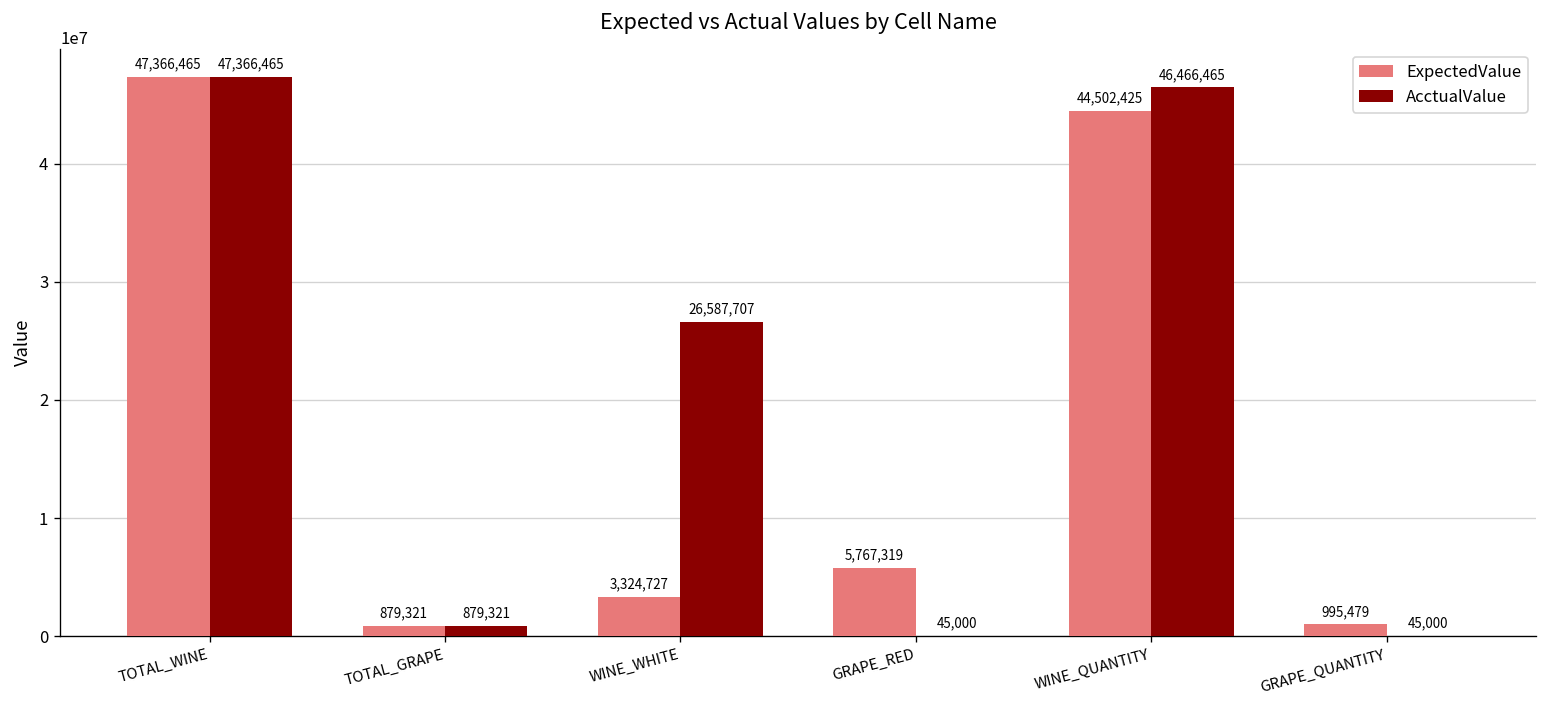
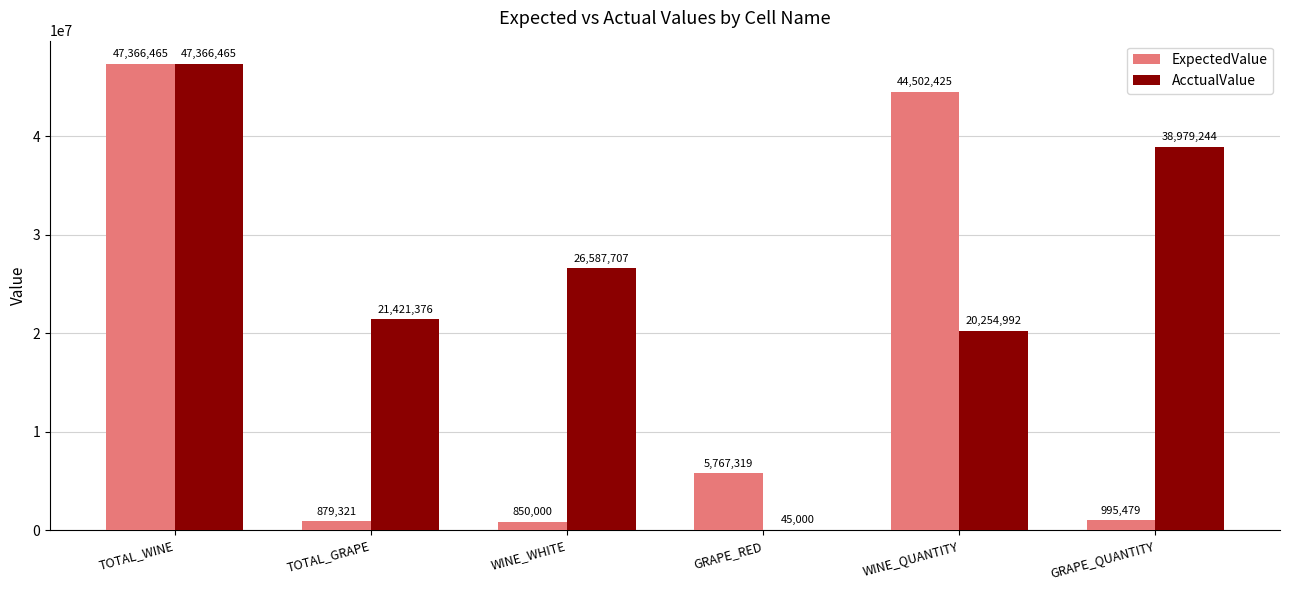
AcctualValue, TOTAL_GRAPE: 879,321 -> 21,421,376
ExpectedValue, WINE_WHITE: 3,324,727 -> 850,000
AcctualValue, WINE_QUANTITY: 46,466,465 -> 20,254,992
AcctualValue, GRAPE_QUANTITY: 45,000 -> 38,979,244
